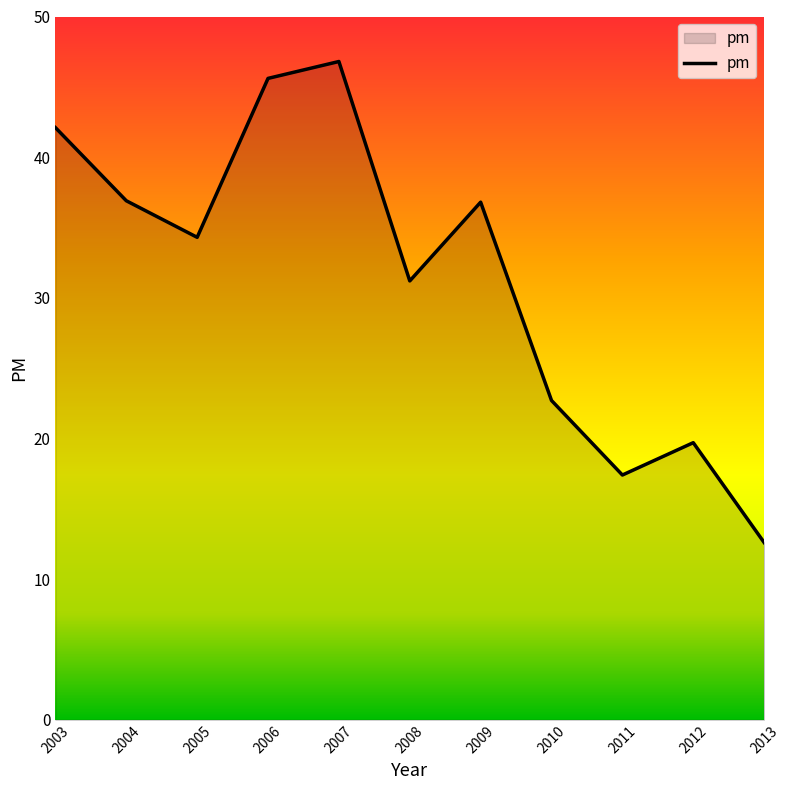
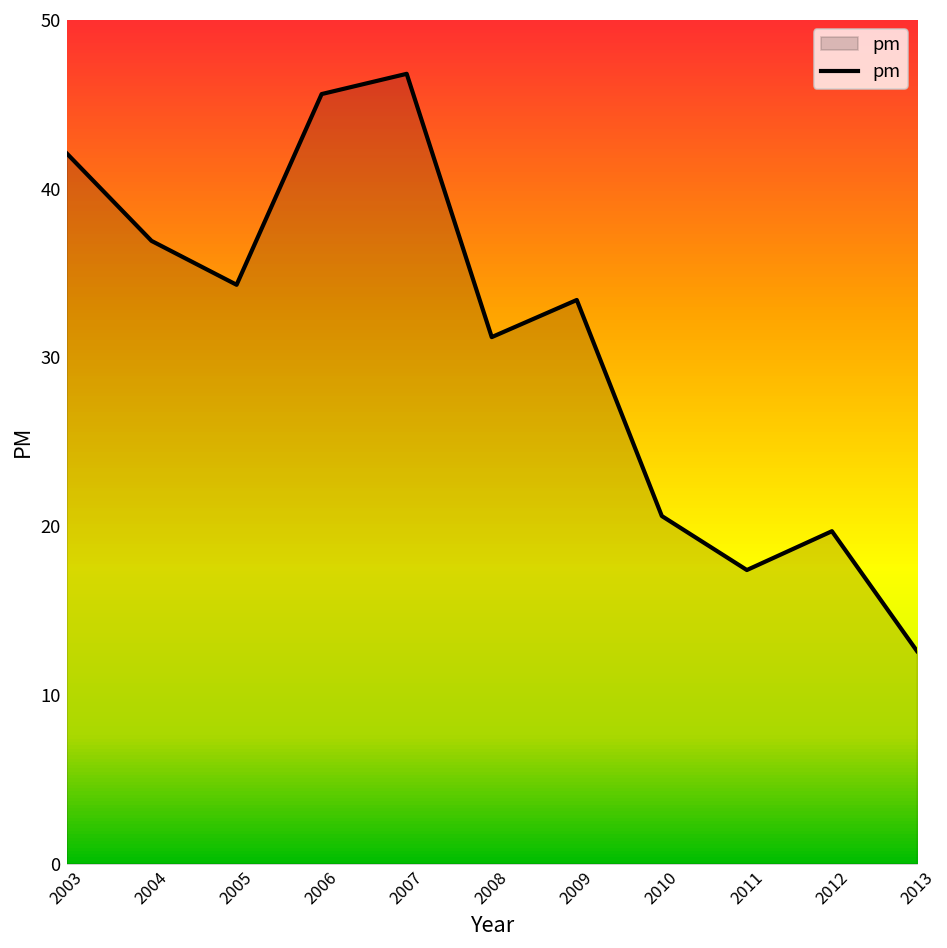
2009: 36.8 -> 33.4
2010: 22.7 -> 20.6
